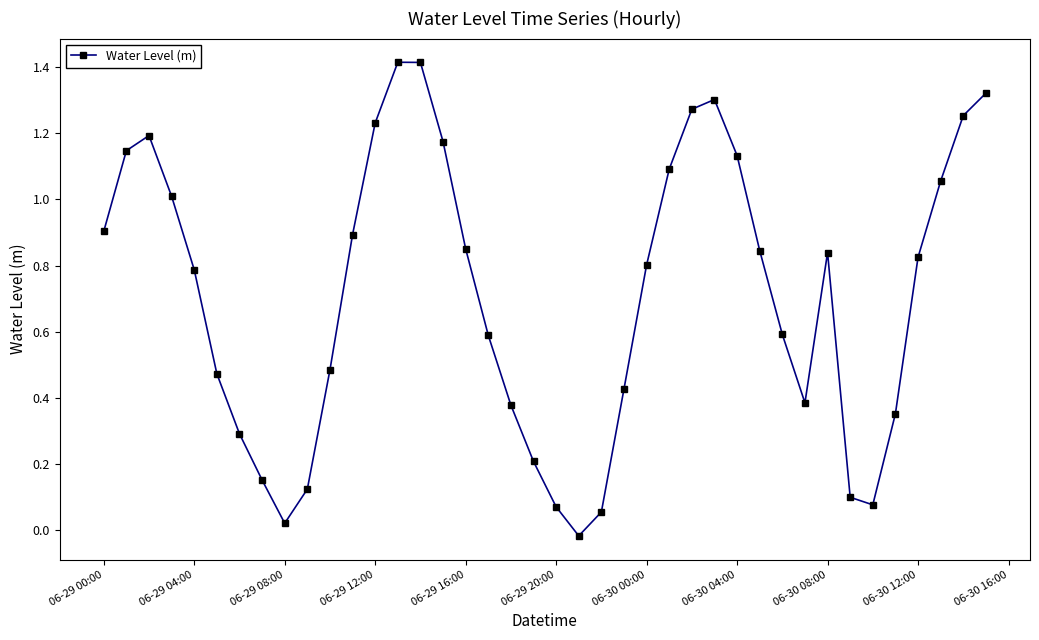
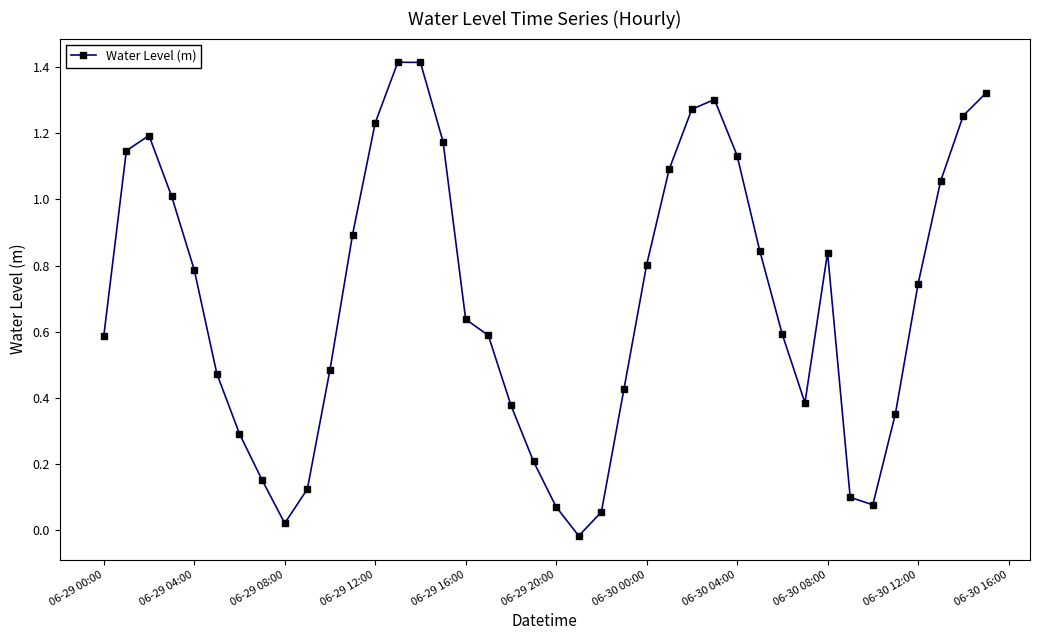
06-29 00:00: 0.90 -> 0.59
06-29 16:00: 0.85 -> 0.64
06-30 12:00: 0.82 -> 0.74
